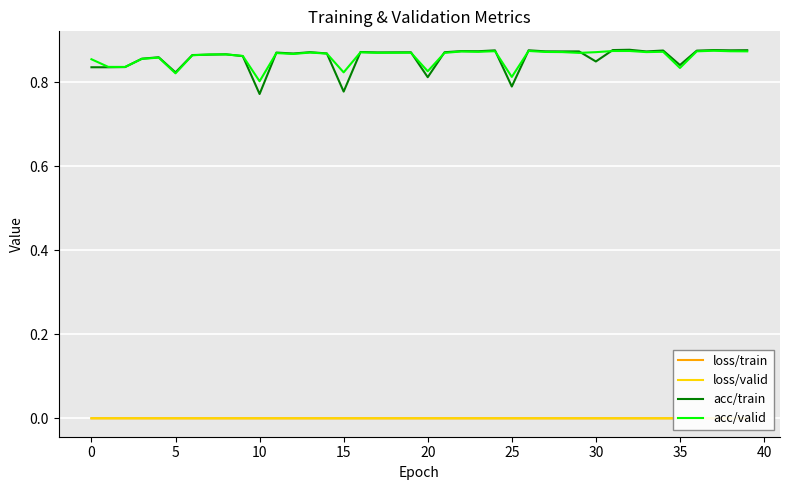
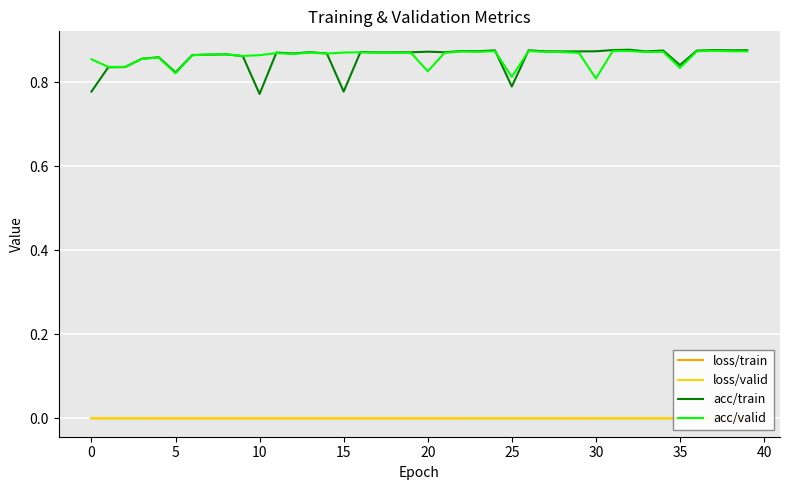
acc/train, 0: 0.84 -> 0.78
acc/valid, 10: 0.80 -> 0.86
acc/valid, 15: 0.82 -> 0.87
acc/train, 20: 0.81 -> 0.87
acc/train, 30: 0.85 -> 0.87
acc/valid, 30: 0.87 -> 0.81
